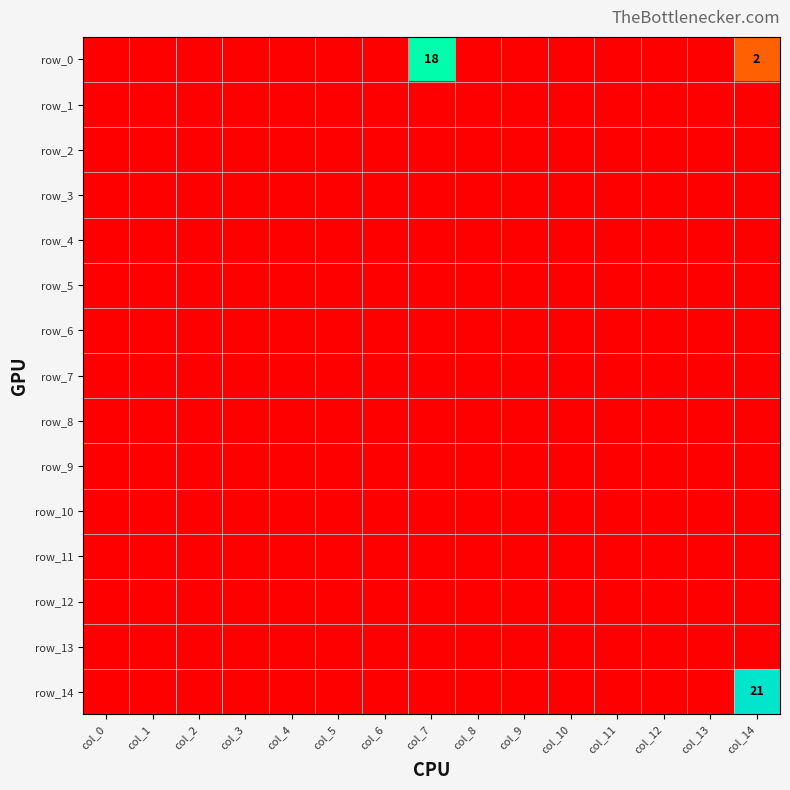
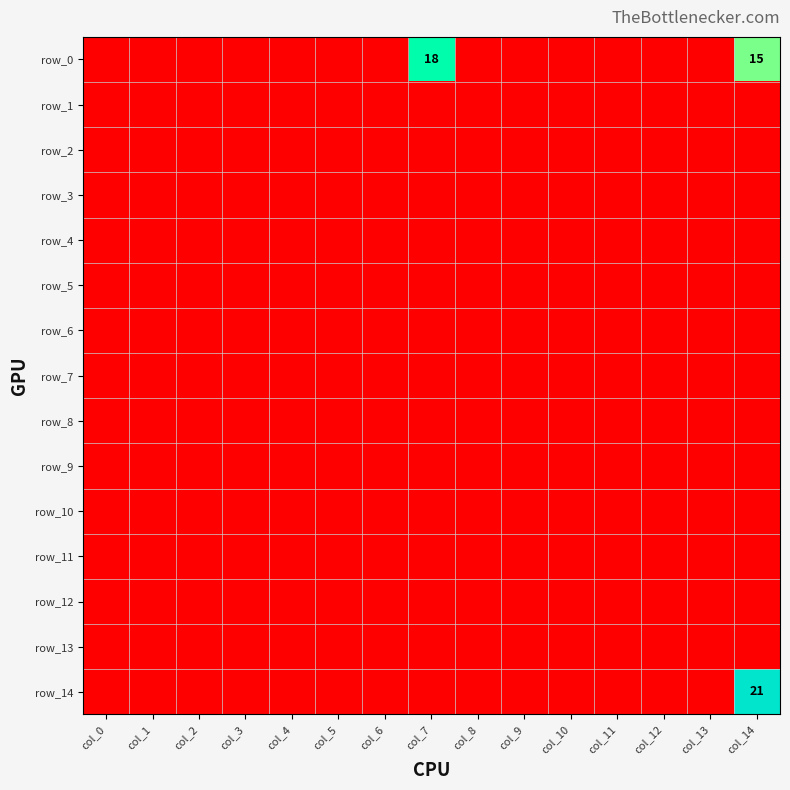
row_0, col_14: 2 -> 15
